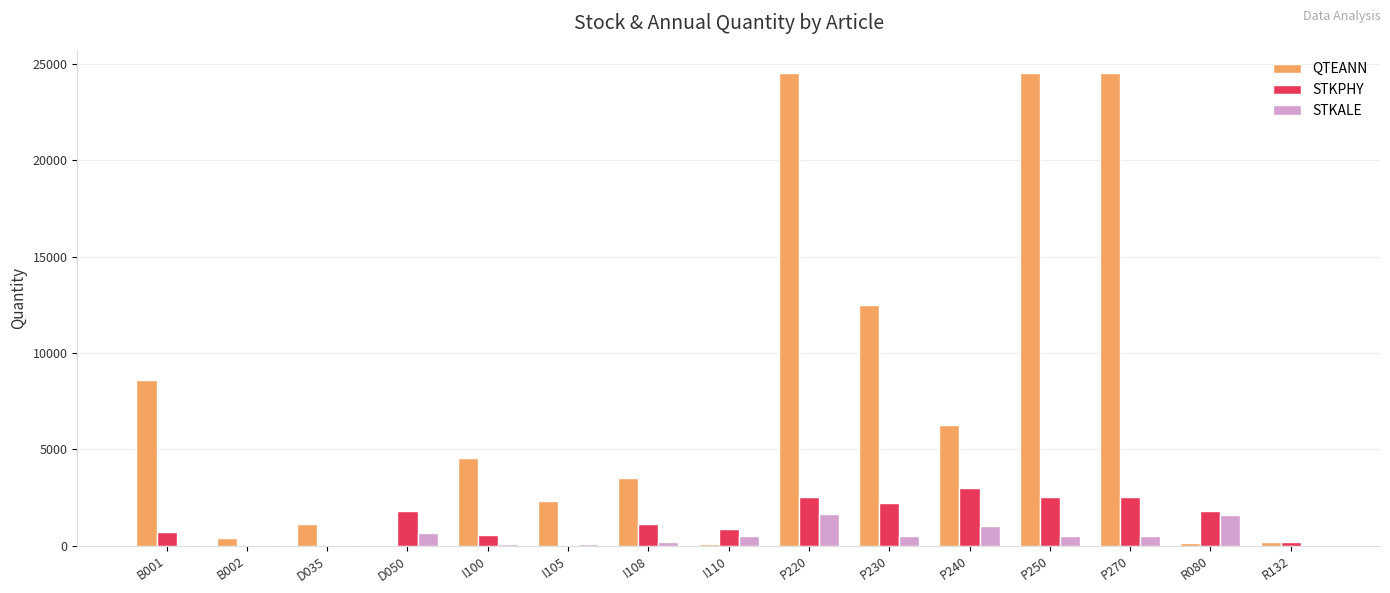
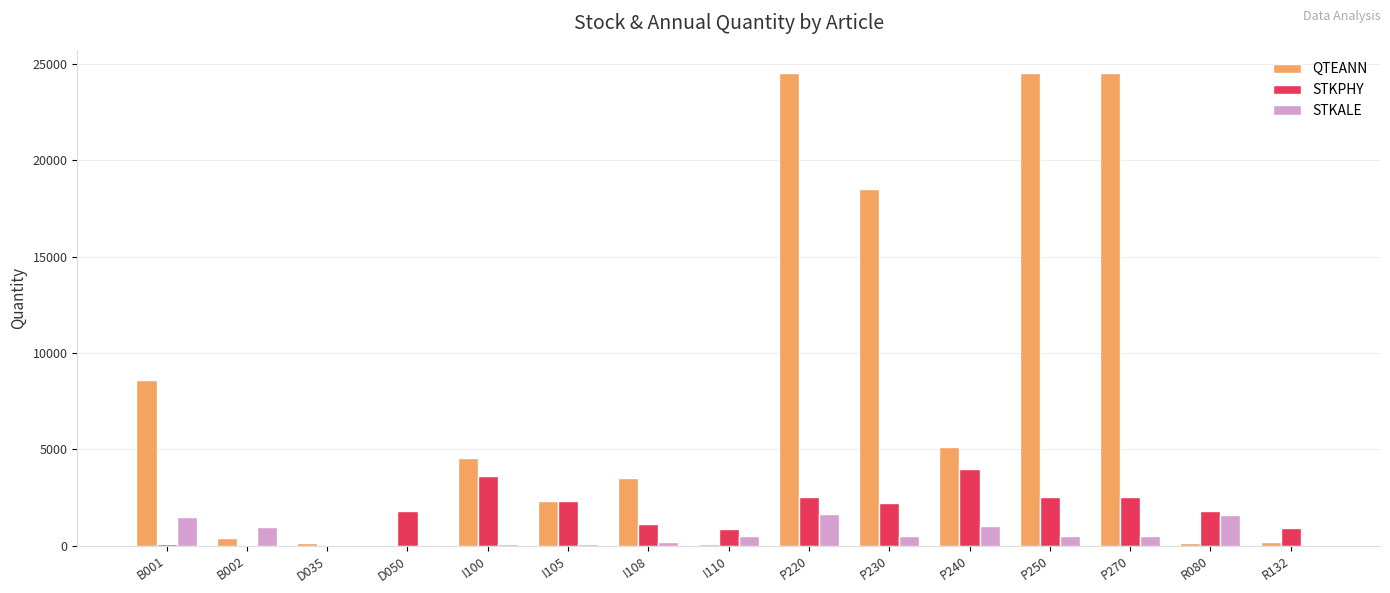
STKPHY, B001: 700 -> 100
STKALE, B001: 0 -> 1500
STKALE, B002: 0 -> 1000
QTEANN, D035: 1100 -> 200
STKALE, D050: 700 -> 100
STKPHY, I100: 600 -> 3600
STKPHY, I105: 0 -> 2300
QTEANN, P230: 12500 -> 18500
QTEANN, P240: 6300 -> 5100
STKPHY, P240: 3000 -> 4000
STKPHY, R132: 200 -> 900
